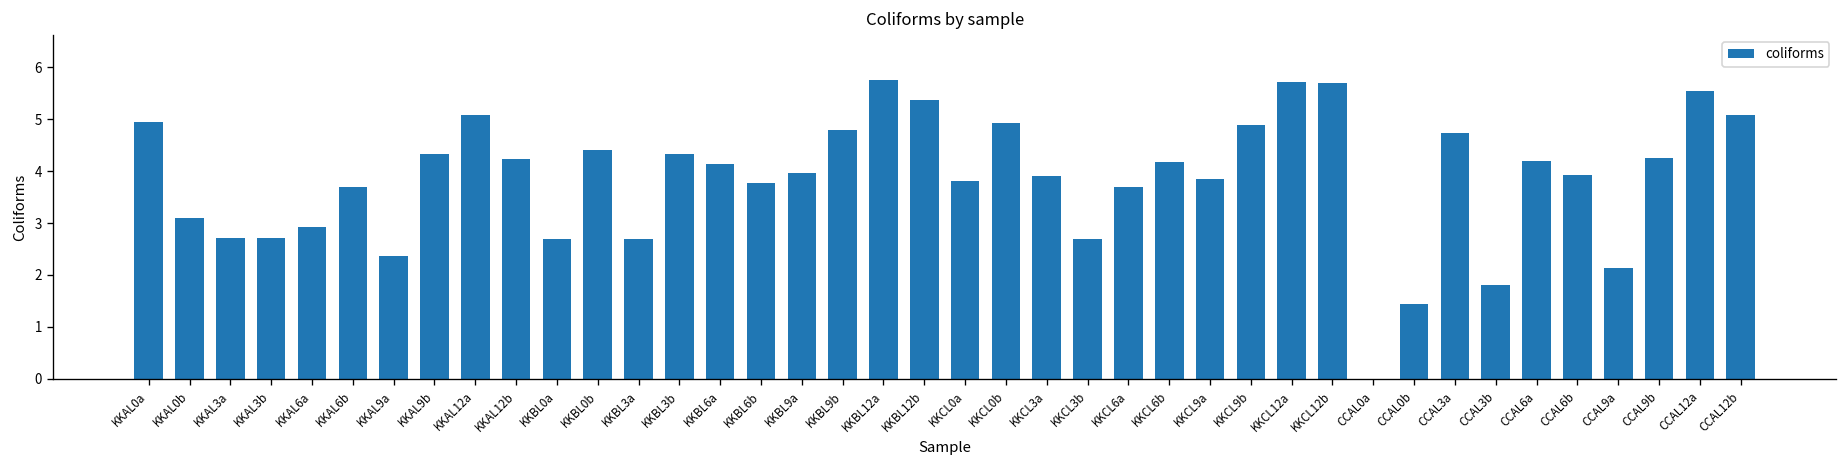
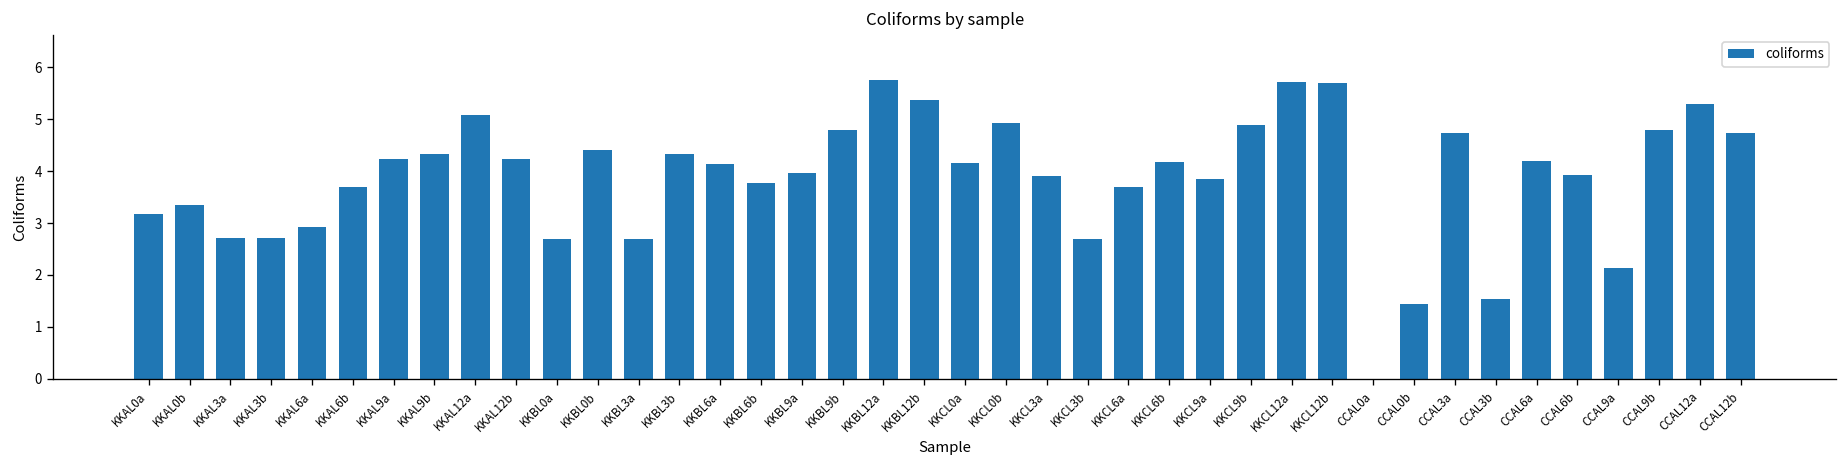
KKAL0a: 4.9 -> 3.2
KKAL0b: 3.1 -> 3.3
KKAL9a: 2.4 -> 4.2
KKCL0a: 3.8 -> 4.1
CCAL3b: 1.8 -> 1.5
CCAL9b: 4.3 -> 4.8
CCAL12a: 5.5 -> 5.3
CCAL12b: 5.1 -> 4.7
